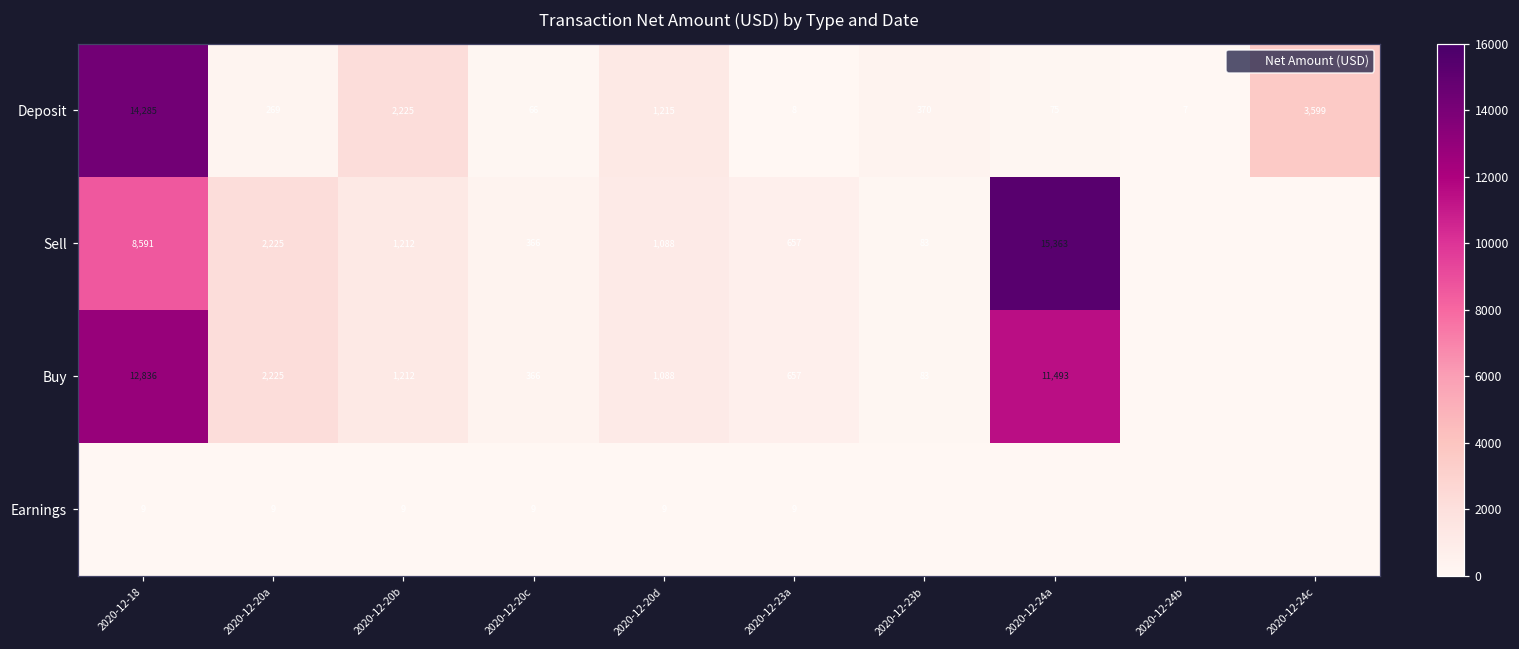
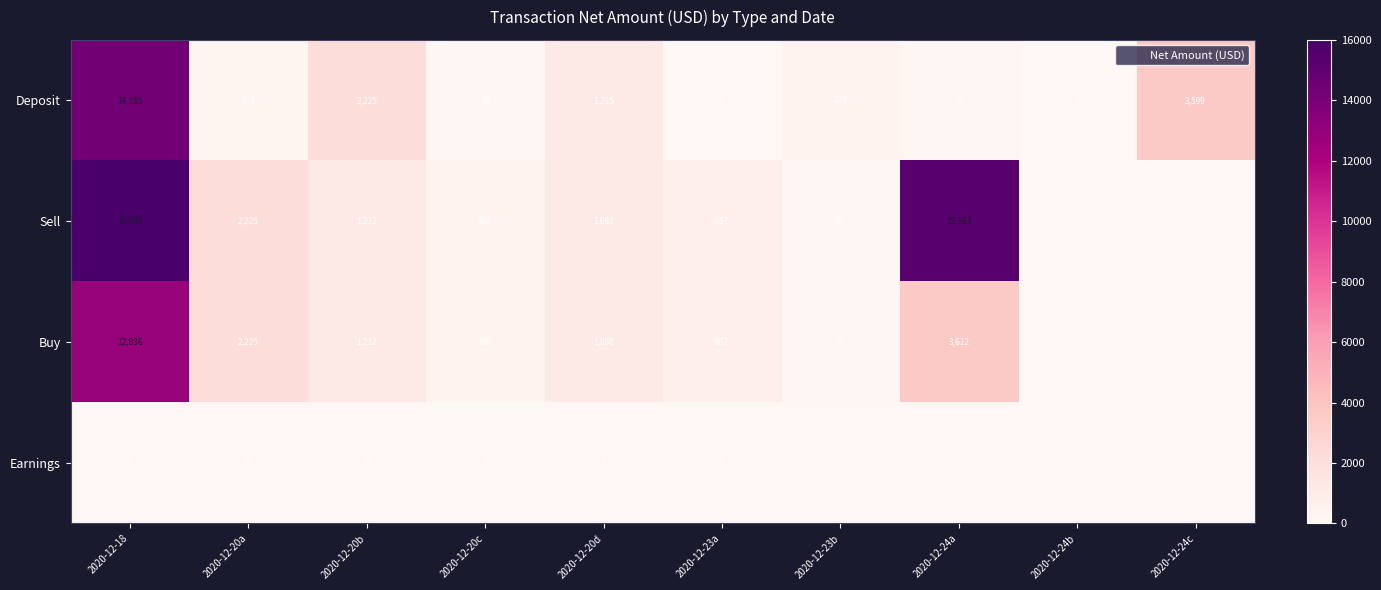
Sell, 2020-12-18: 8,591 -> 16,080
Buy, 2020-12-24a: 11,493 -> 3,612
